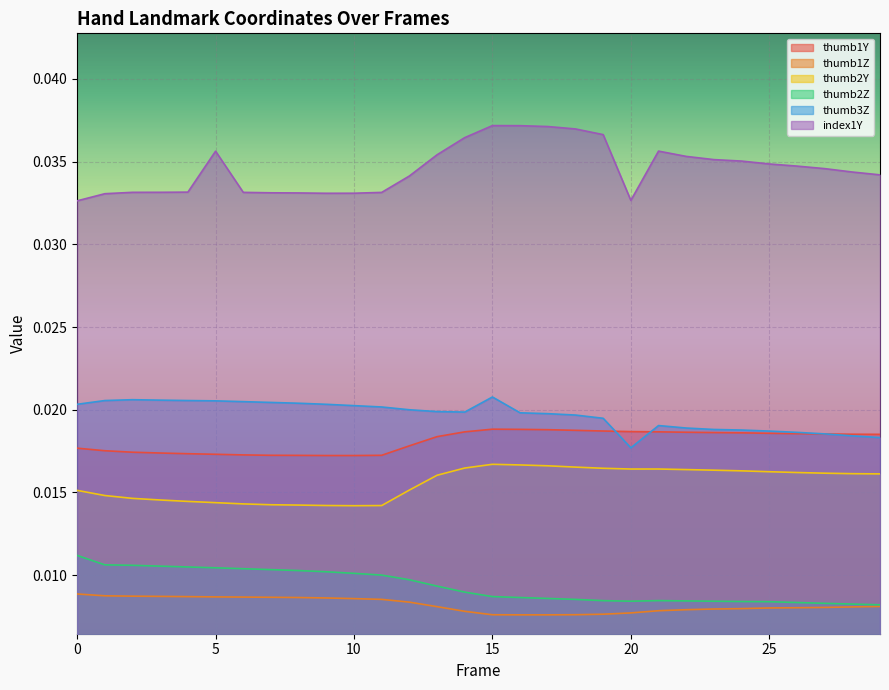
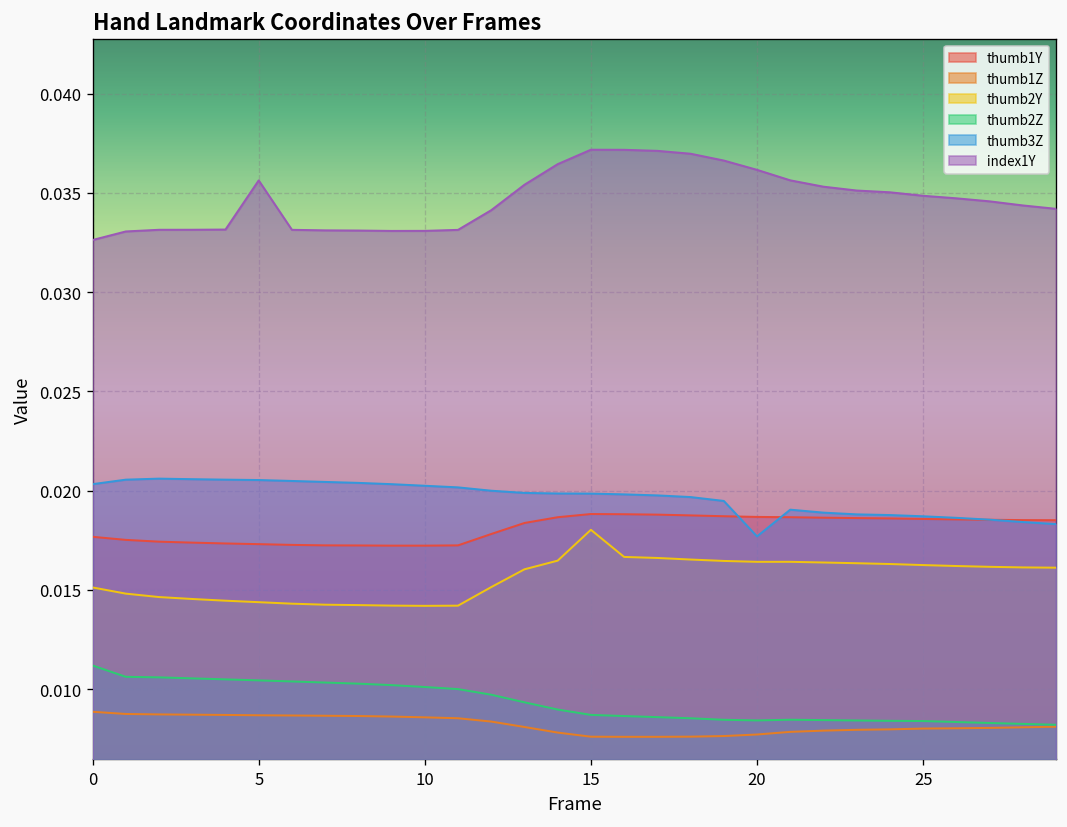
thumb2Y, 15: 0.0167 -> 0.0180
thumb3Z, 15: 0.0208 -> 0.0199
index1Y, 20: 0.0327 -> 0.0362
